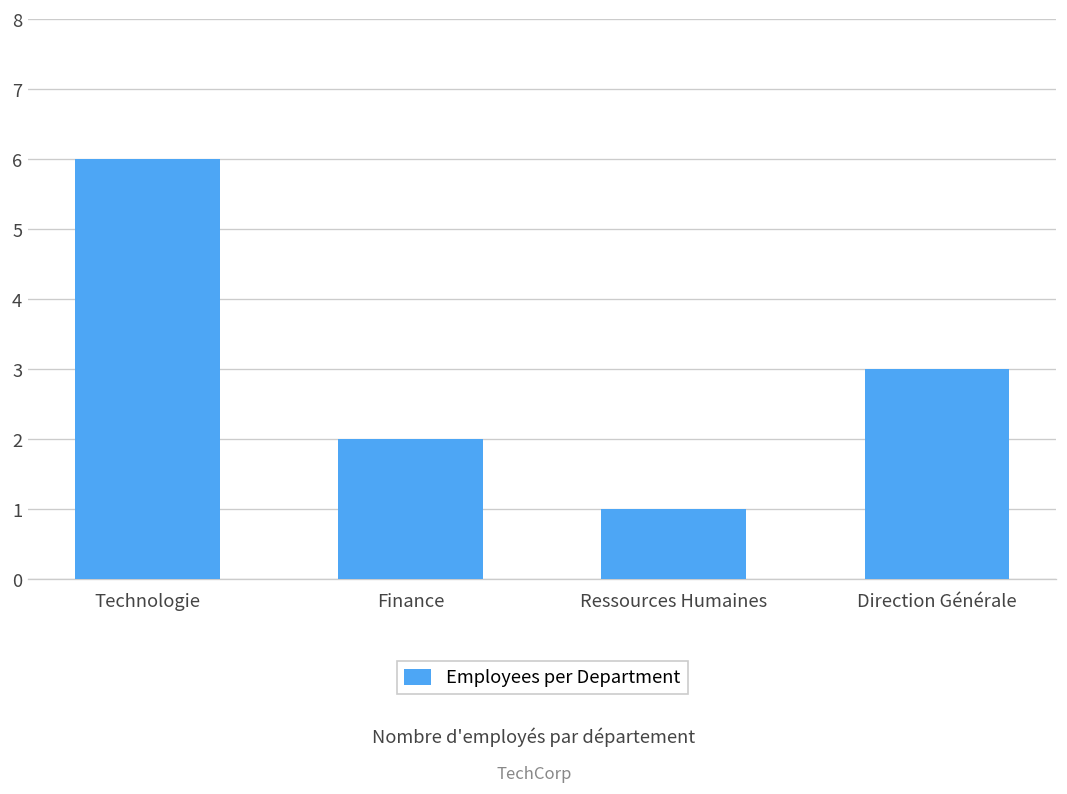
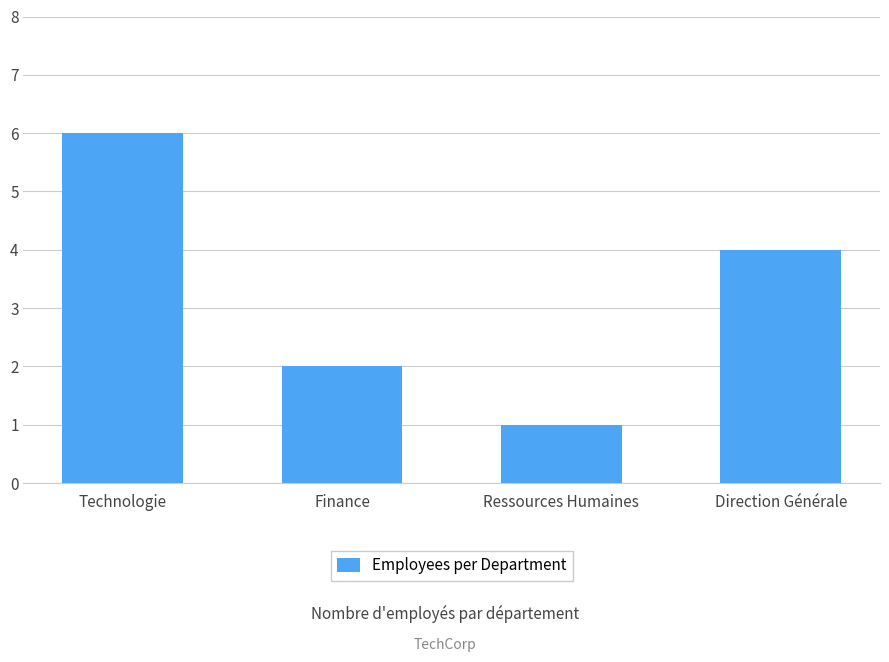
Direction Générale: 3 -> 4
